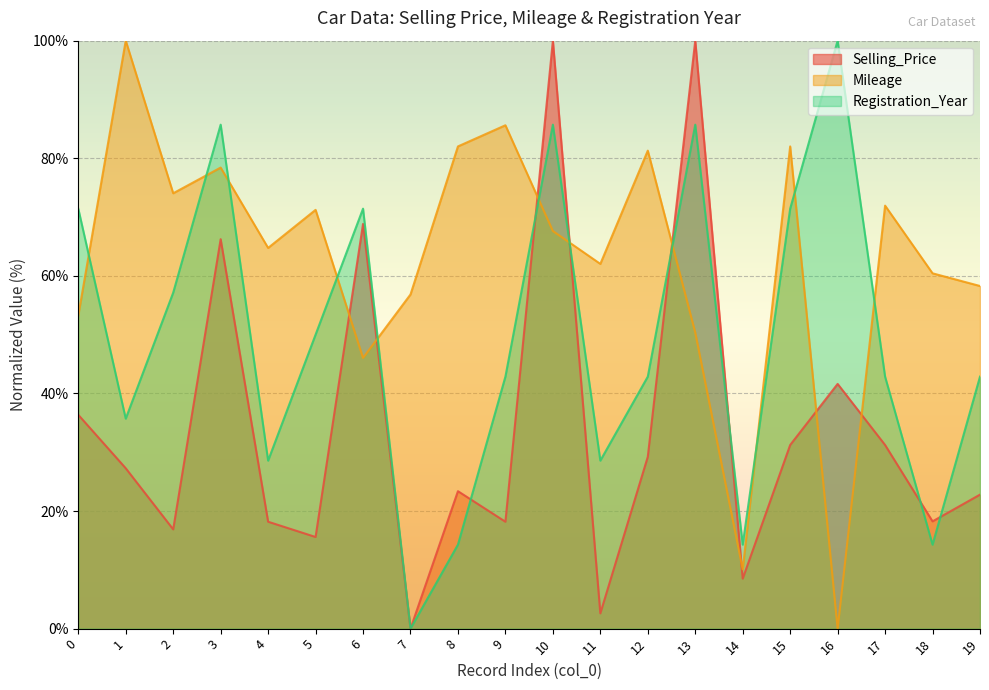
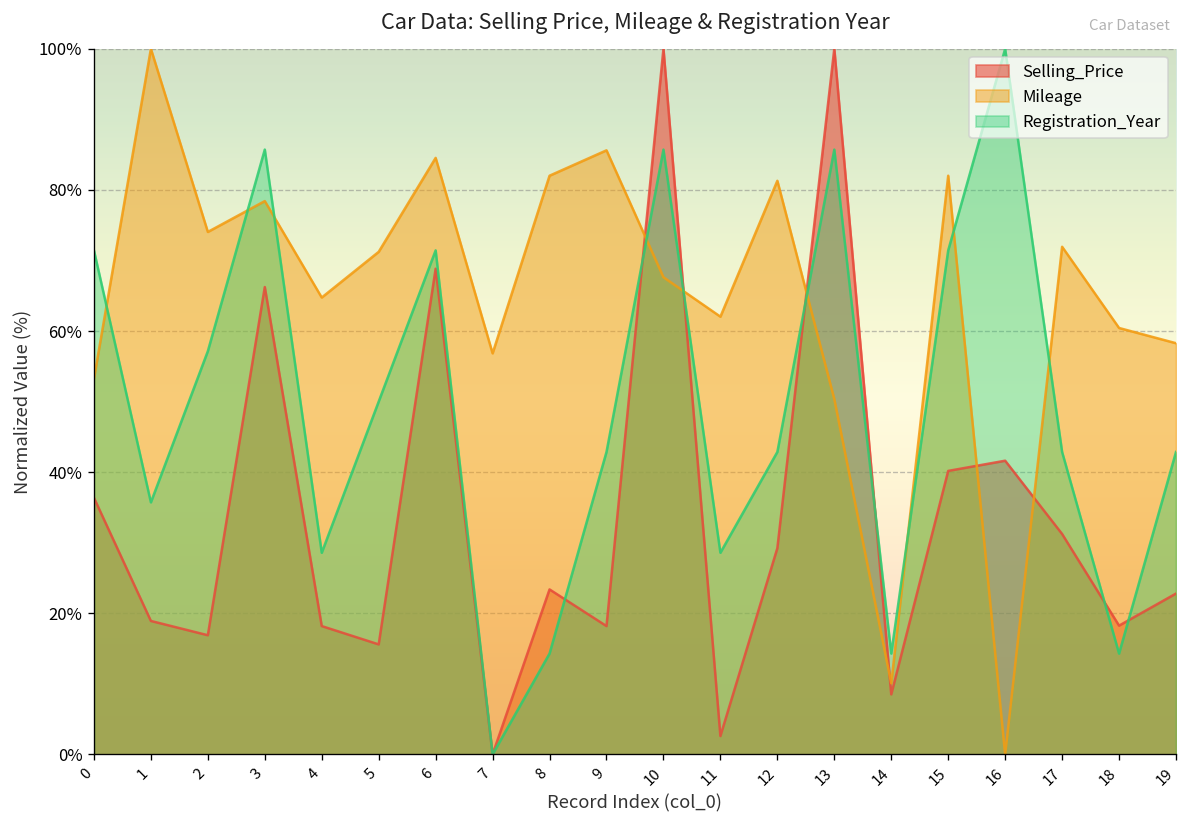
Selling_Price, 1: 27% -> 19%
Mileage, 6: 46% -> 85%
Selling_Price, 15: 31% -> 40%
